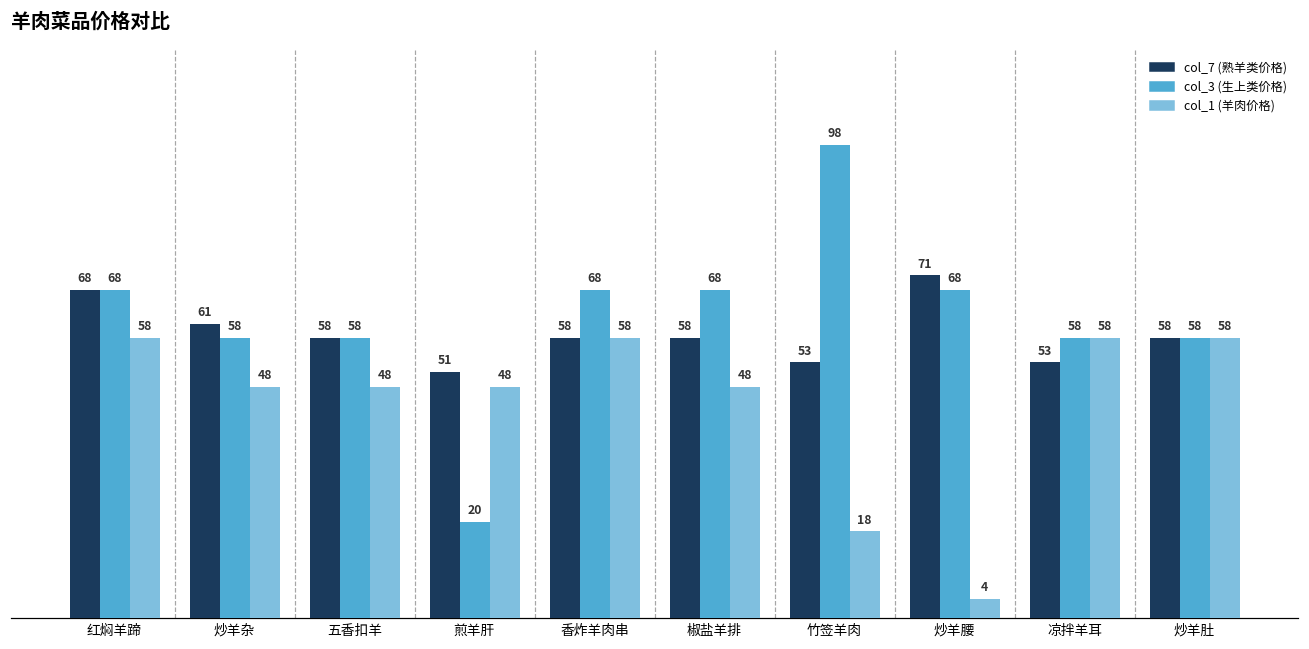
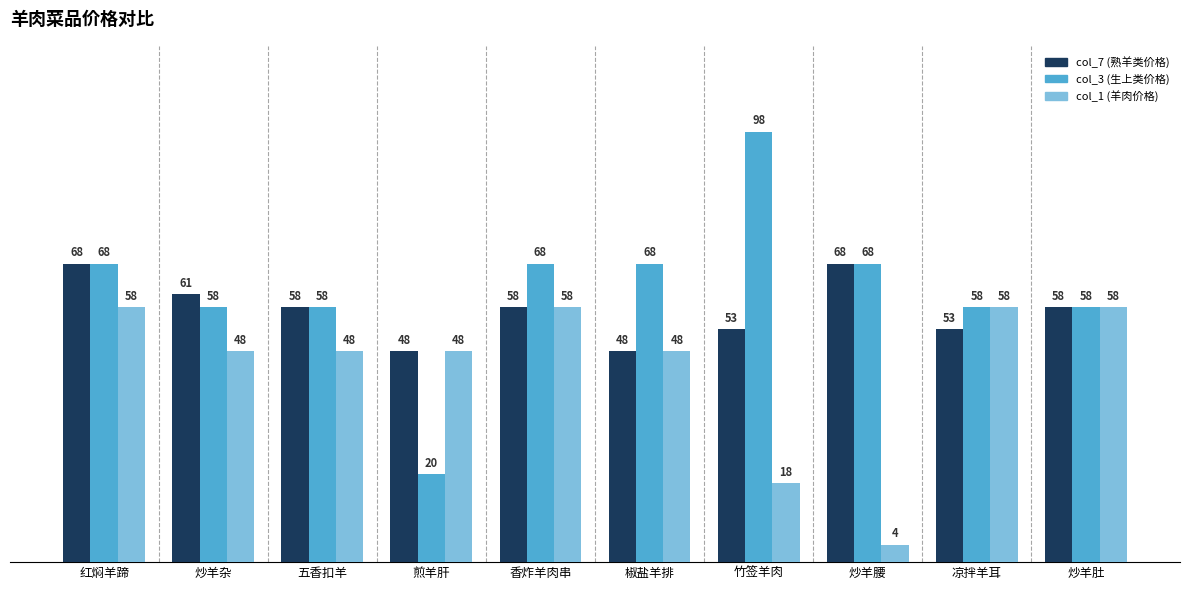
col_7 (熟羊类价格), 煎羊肝: 51 -> 48
col_7 (熟羊类价格), 椒盐羊排: 58 -> 48
col_7 (熟羊类价格), 炒羊腰: 71 -> 68
